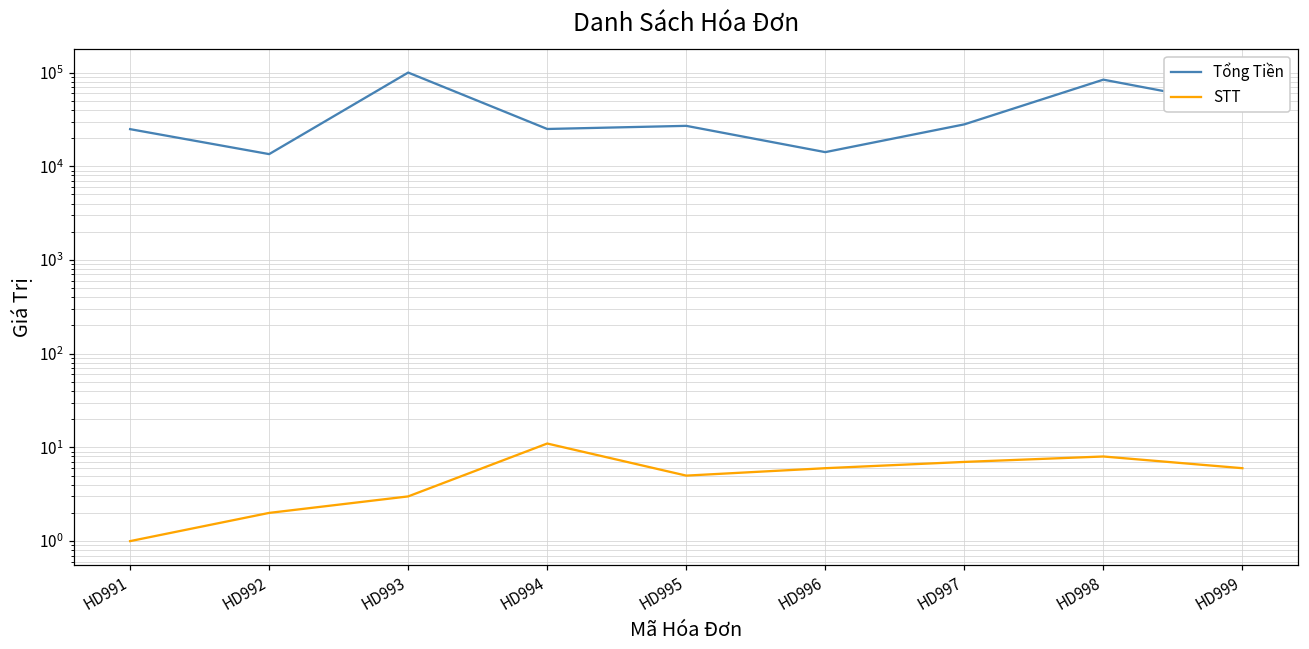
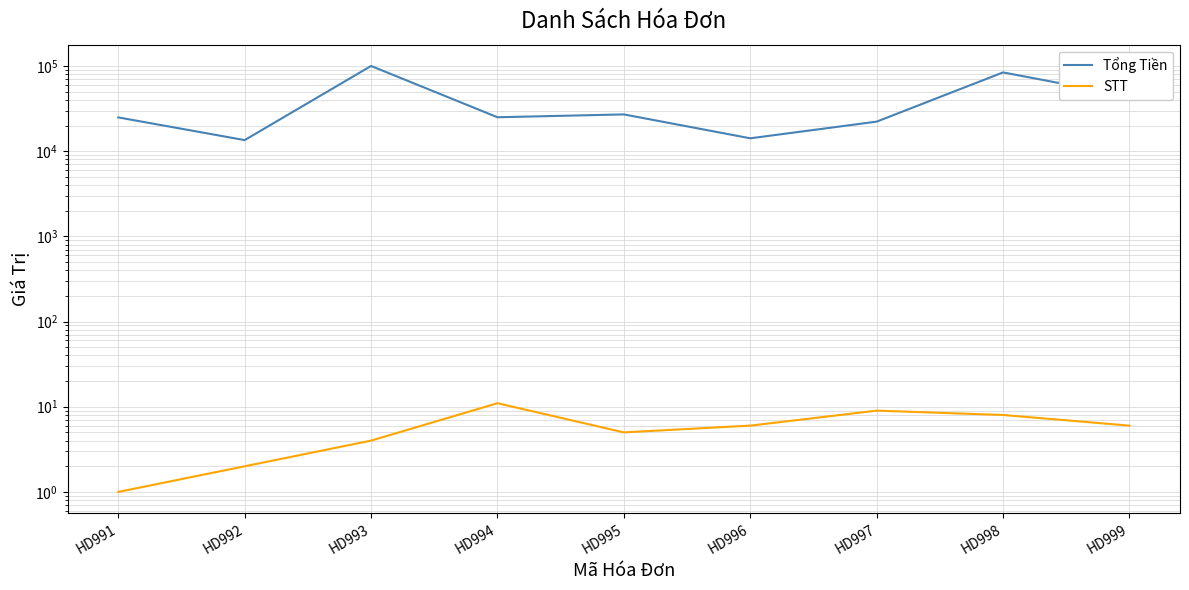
STT, HD993: 3 -> 4
Tổng Tiền, HD997: 28000 -> 22000
STT, HD997: 7 -> 9
